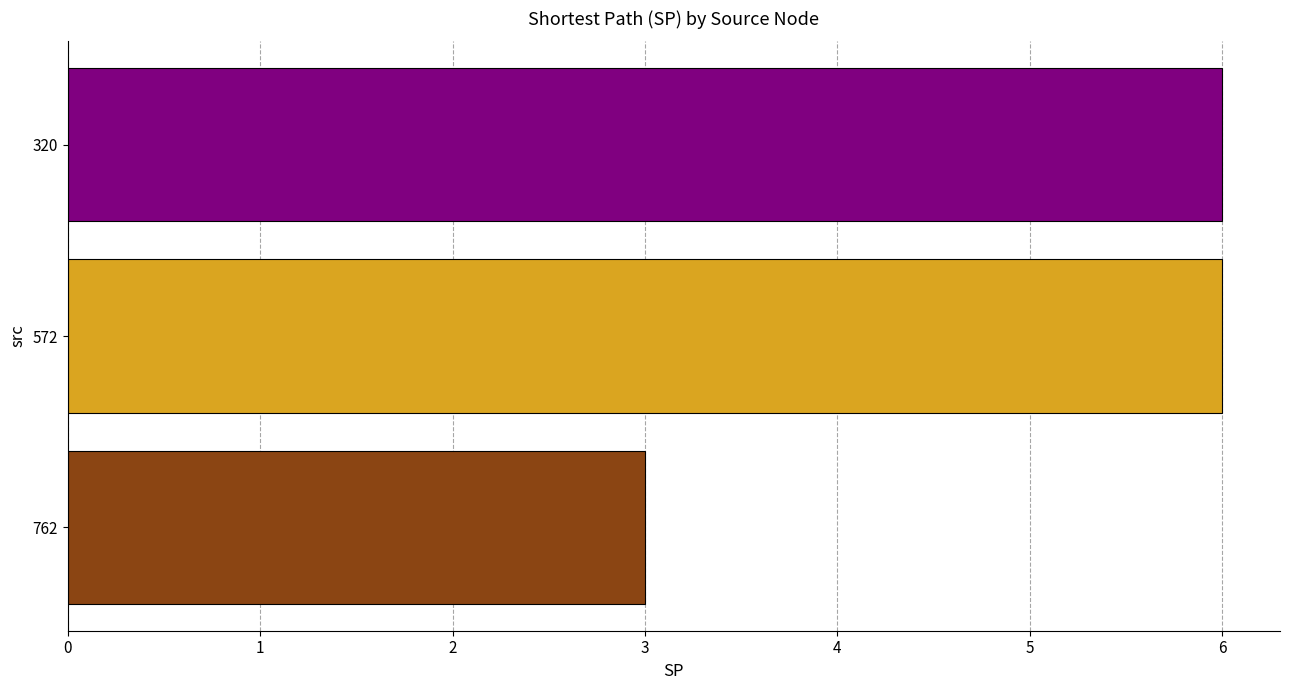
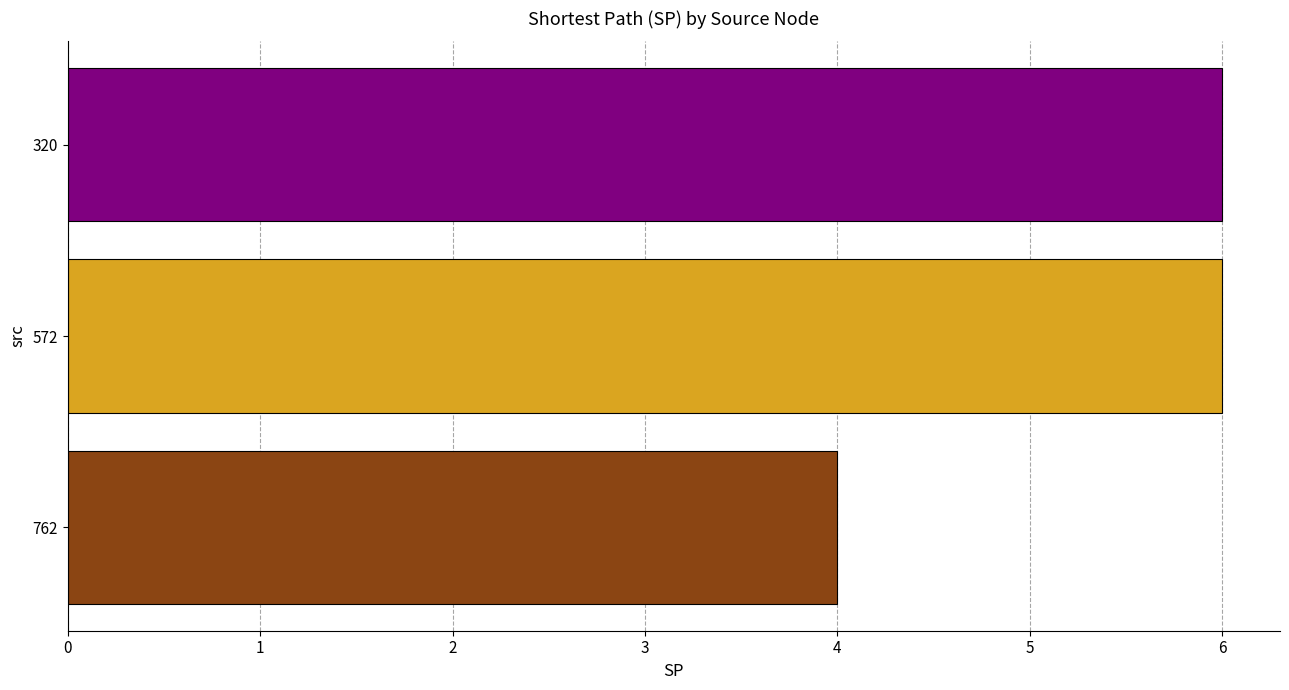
762: 3 -> 4
